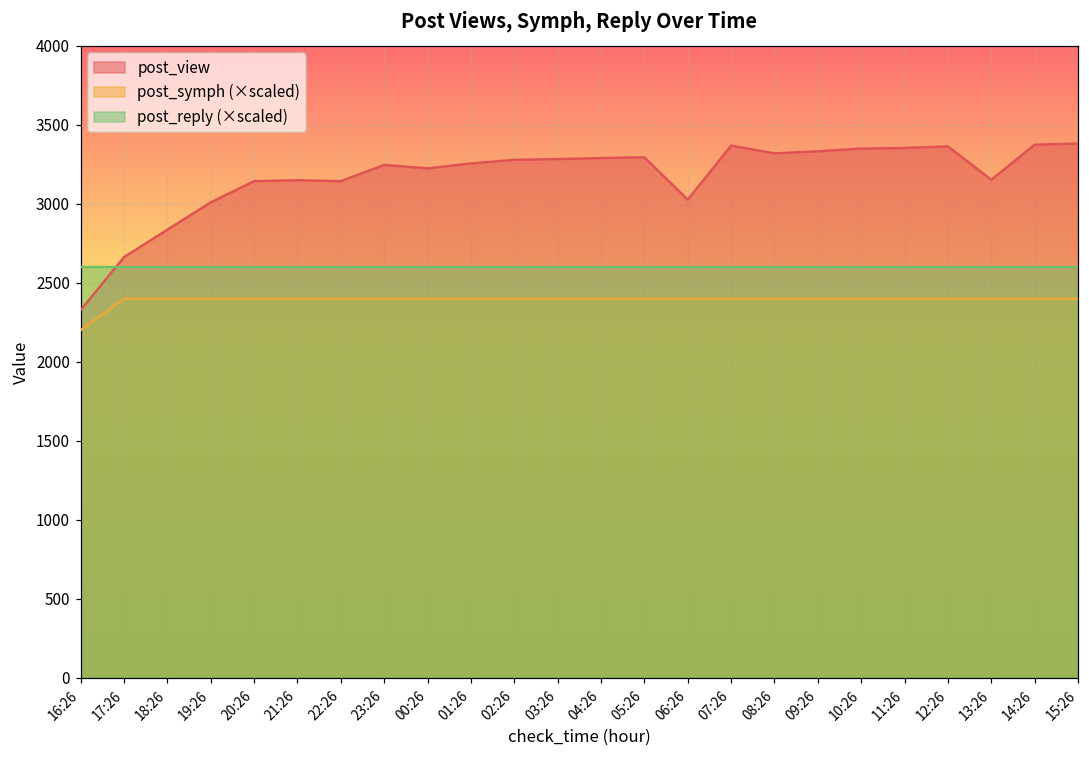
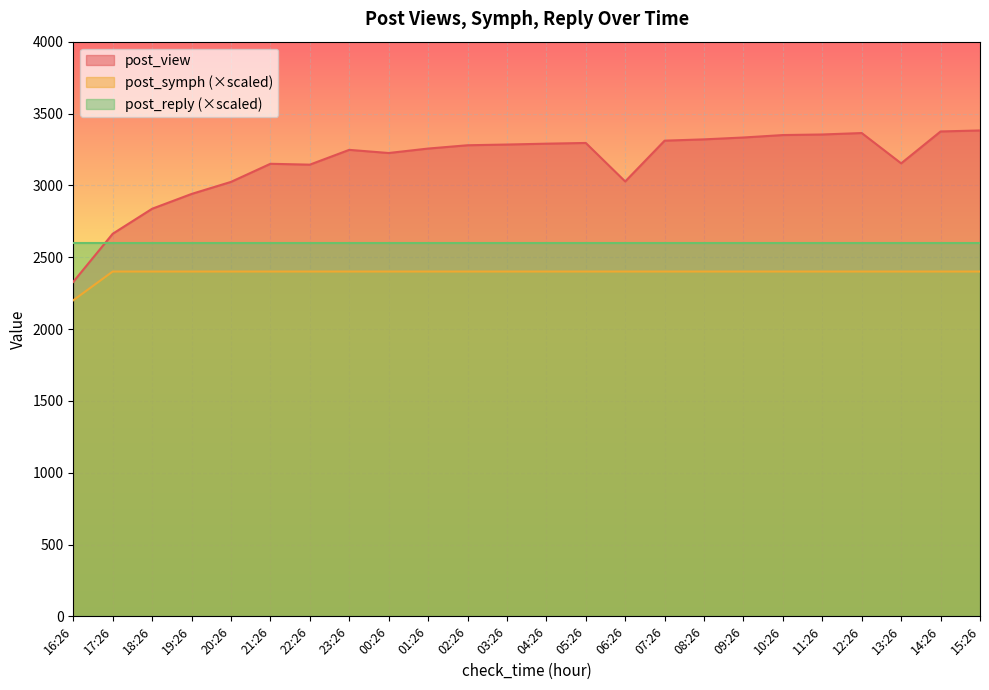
post_view, 19:26: 3010 -> 2940
post_view, 20:26: 3140 -> 3020
post_view, 07:26: 3370 -> 3310
